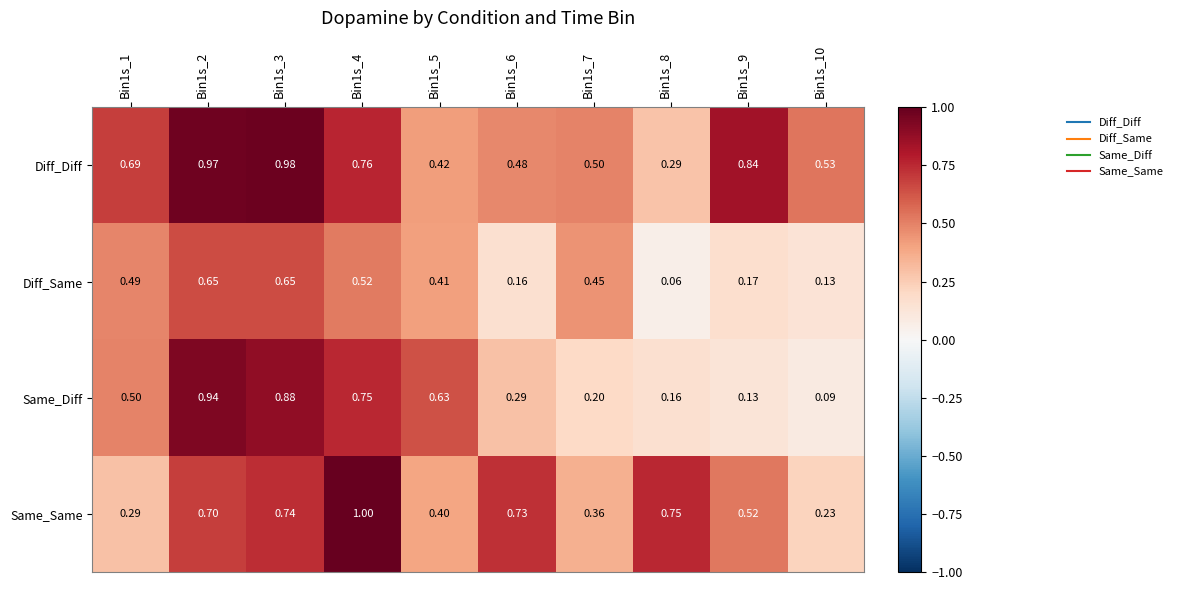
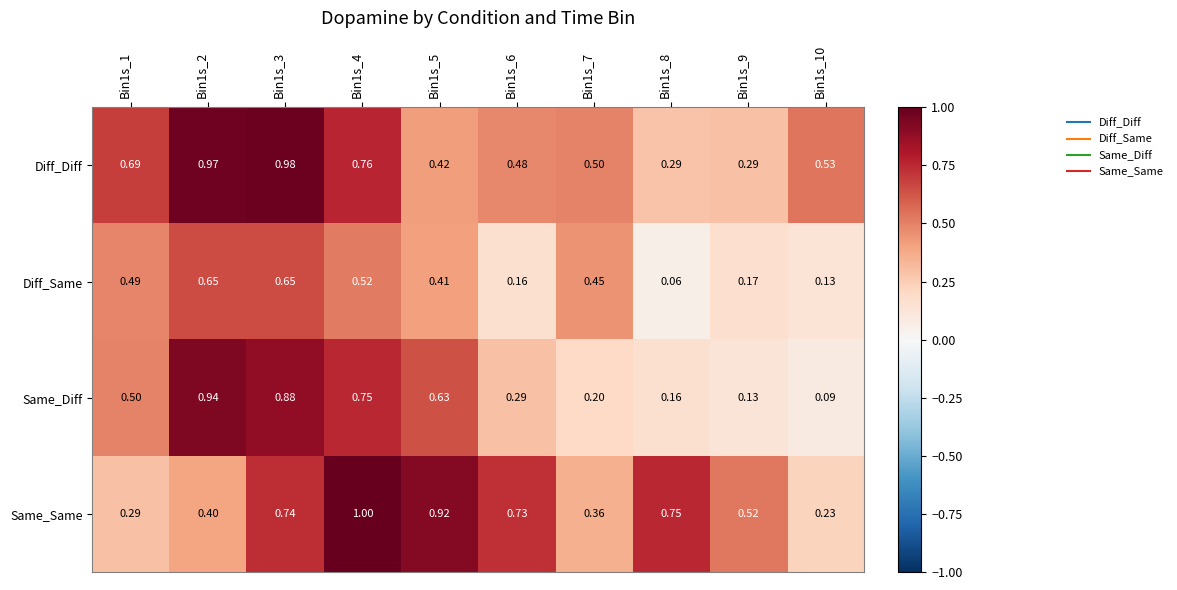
Diff_Diff, Bin1s_9: 0.84 -> 0.29
Same_Same, Bin1s_2: 0.70 -> 0.40
Same_Same, Bin1s_5: 0.40 -> 0.92
